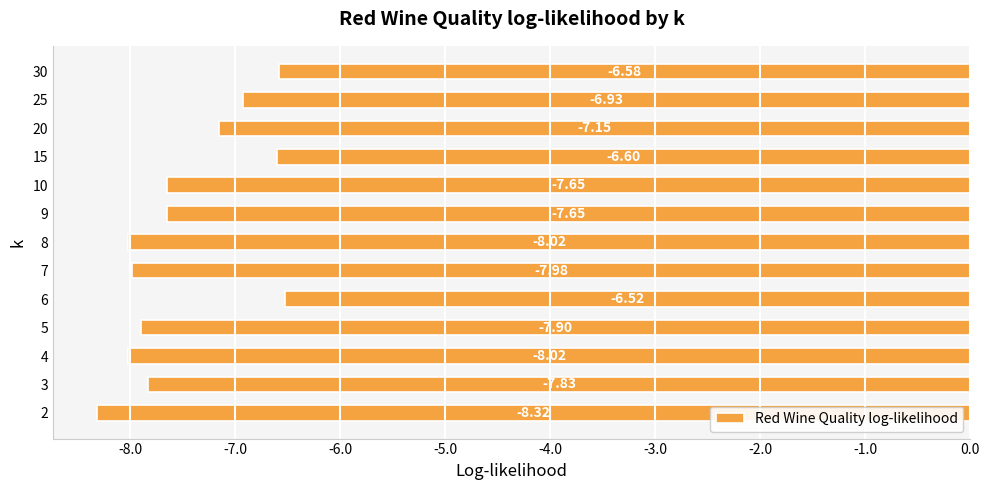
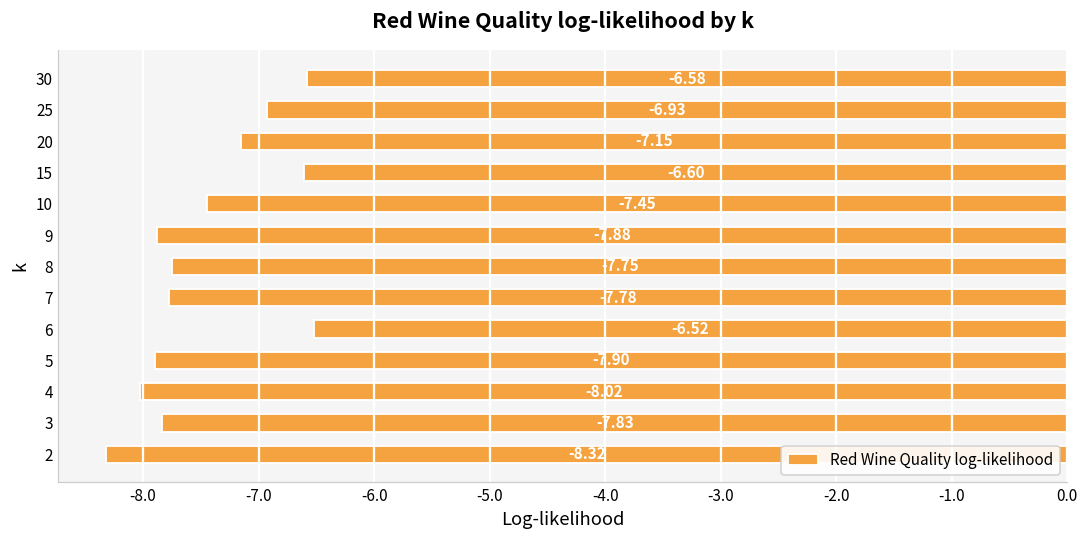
10: -7.65 -> -7.45
9: -7.65 -> -7.88
8: -8.02 -> -7.75
7: -7.98 -> -7.78
